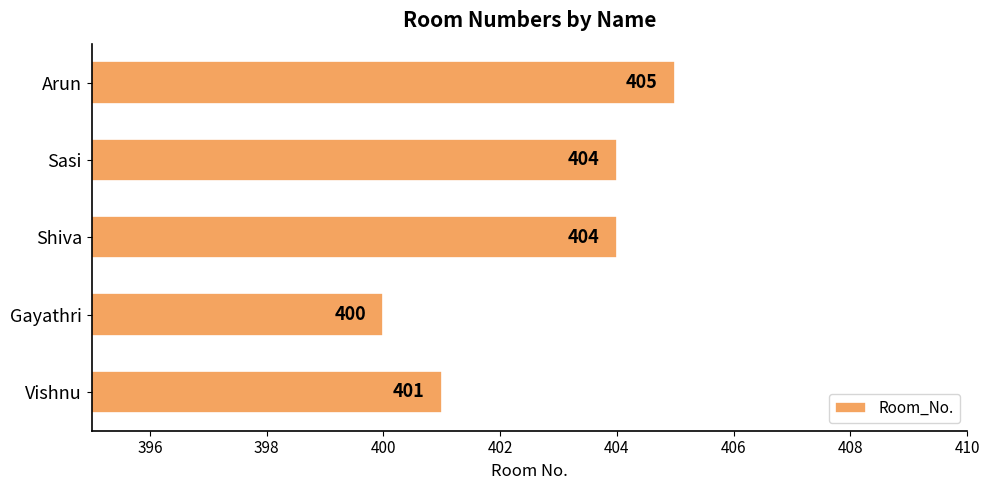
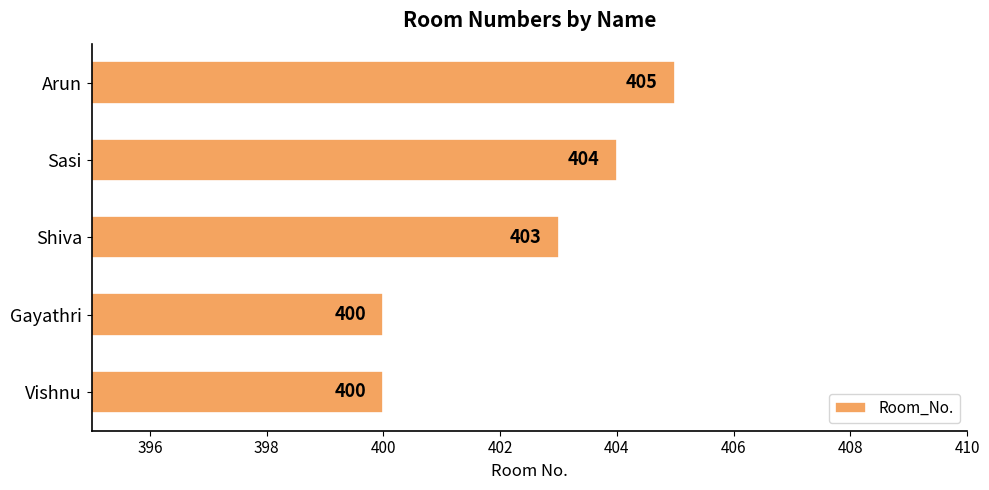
Shiva: 404 -> 403
Vishnu: 401 -> 400
